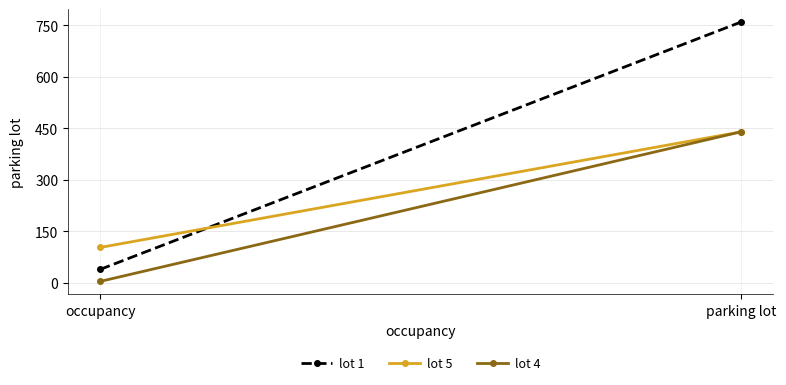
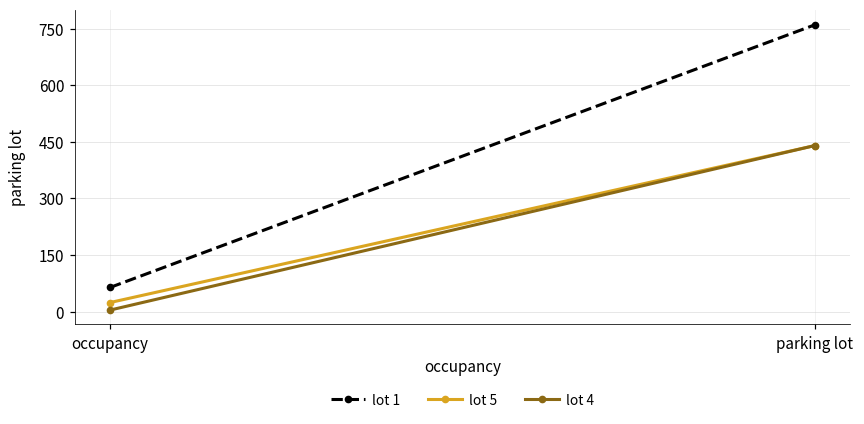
lot 1, occupancy: 40 -> 60
lot 5, occupancy: 100 -> 20
